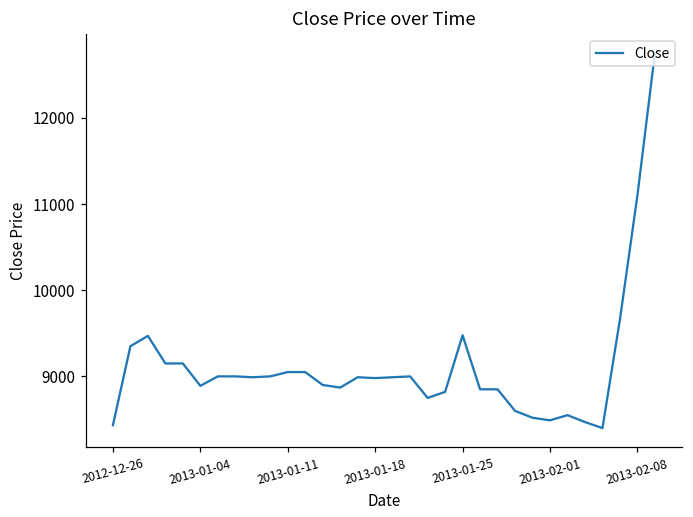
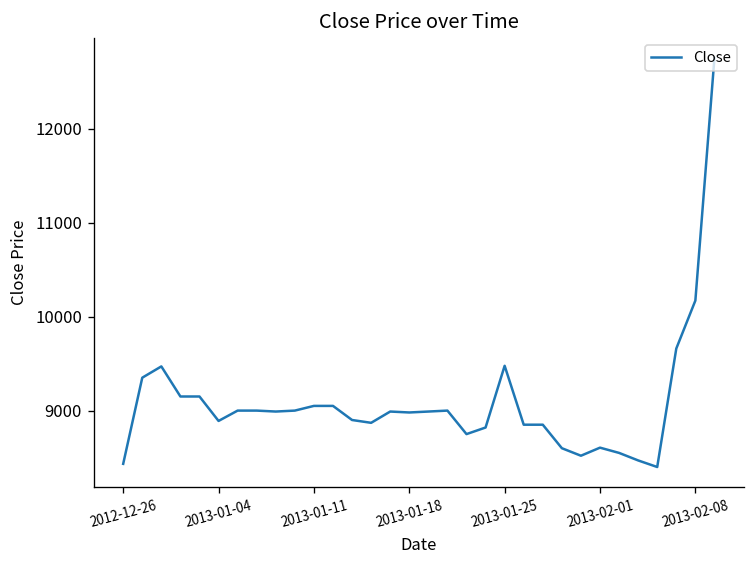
2013-02-01: 8500 -> 8600
2013-02-08: 11100 -> 10200
